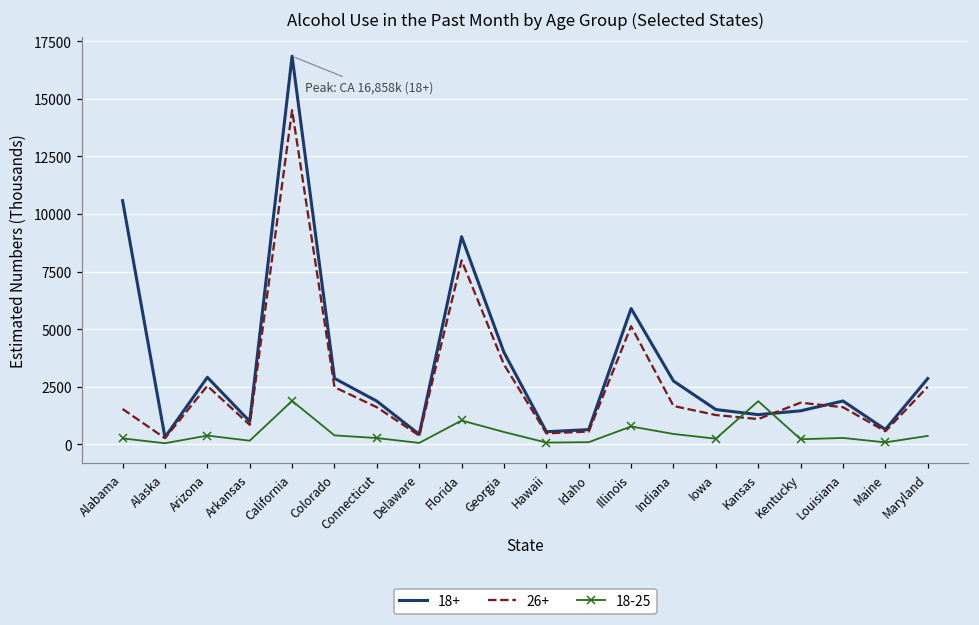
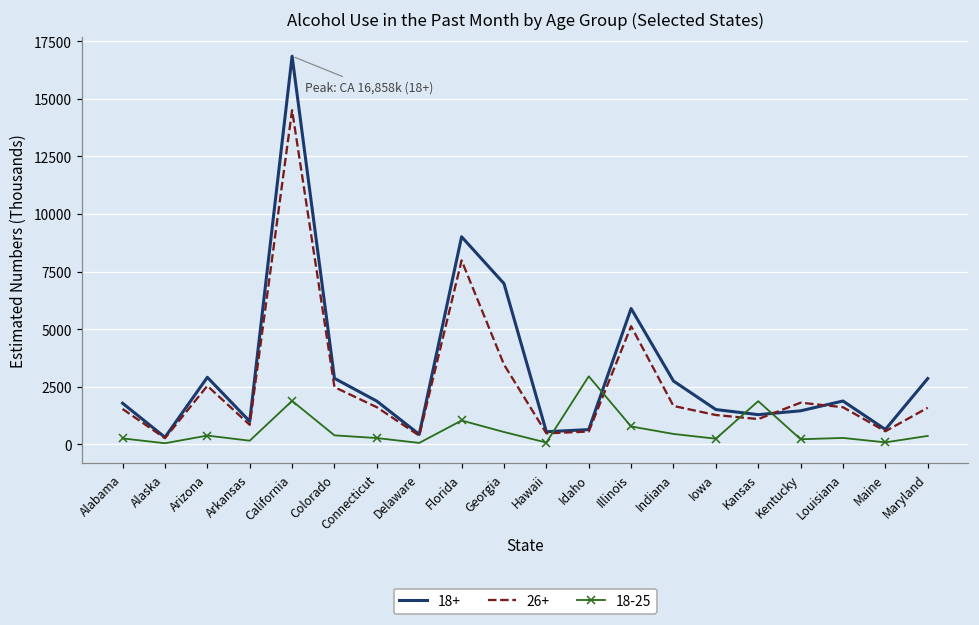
18+, Alabama: 10600 -> 1800
18+, Georgia: 4000 -> 7000
18-25, Idaho: 100 -> 2900
26+, Maryland: 2500 -> 1600
